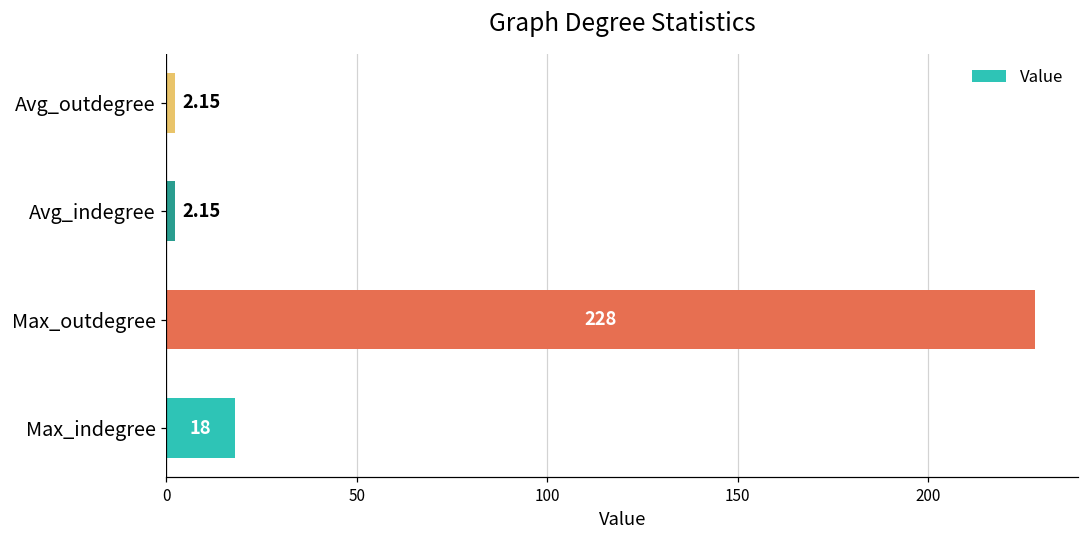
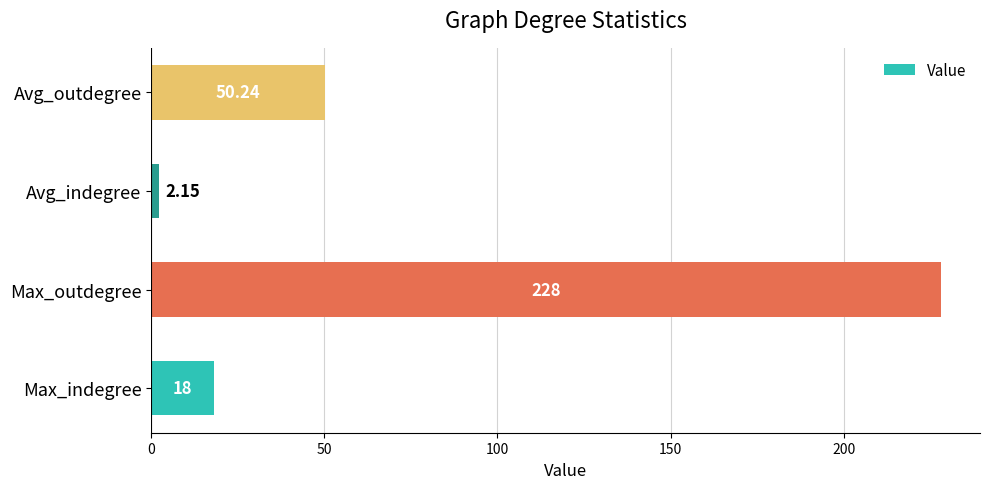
Avg_outdegree: 2.15 -> 50.24
